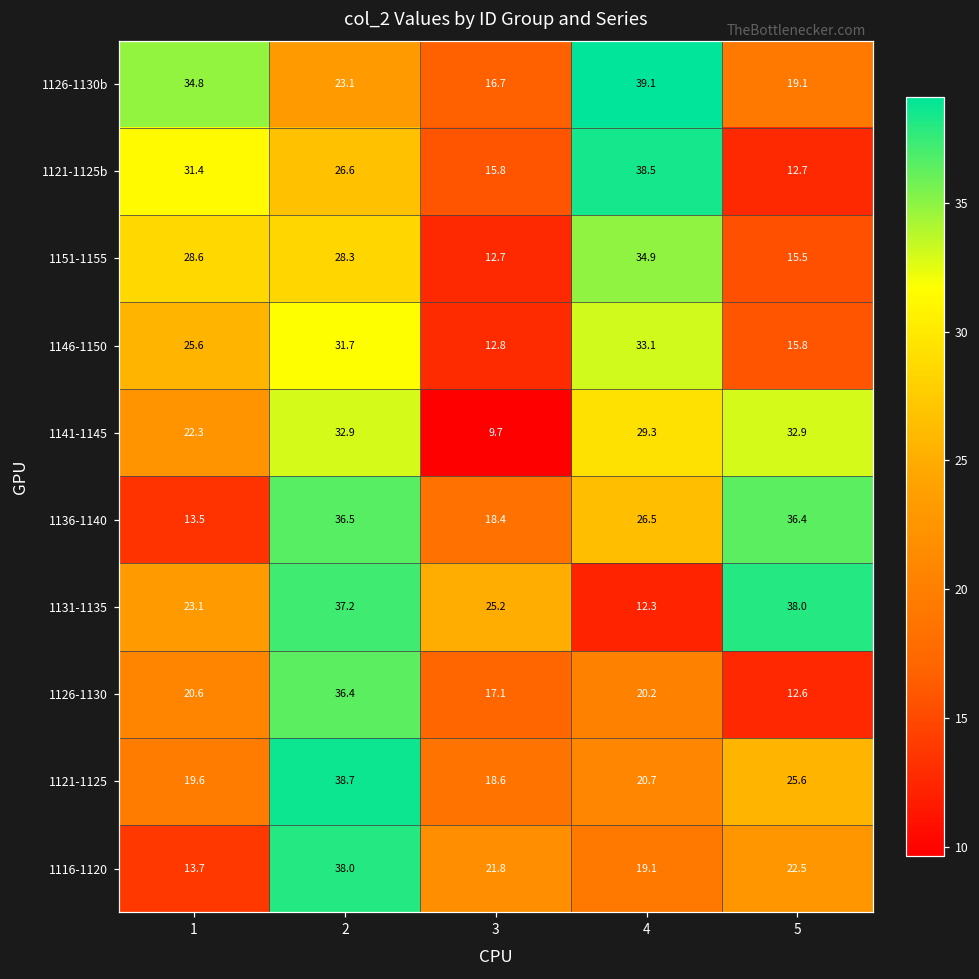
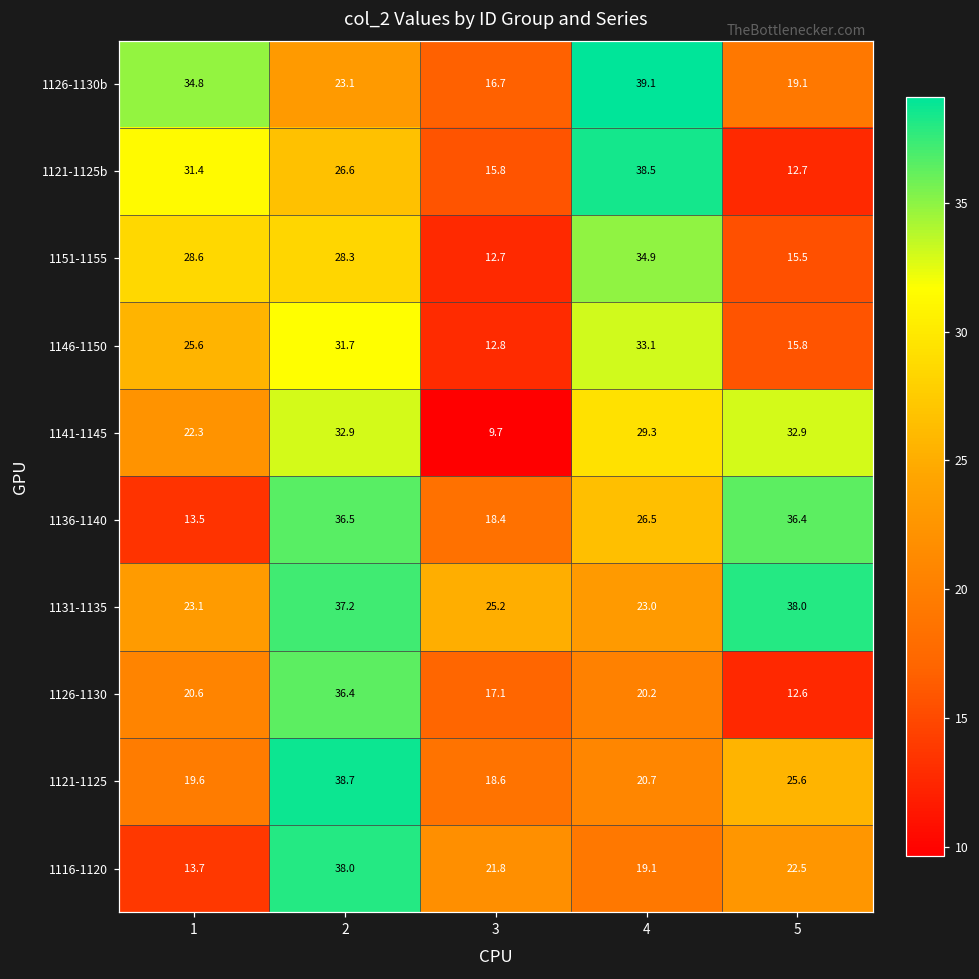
1131-1135, 4: 12.3 -> 23.0
